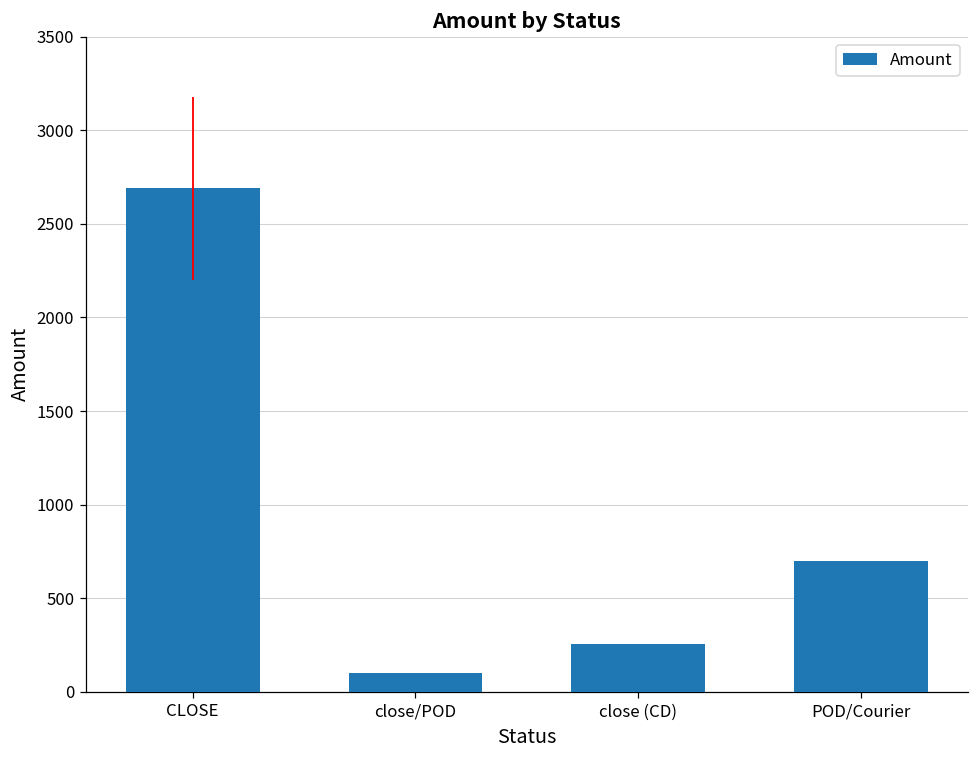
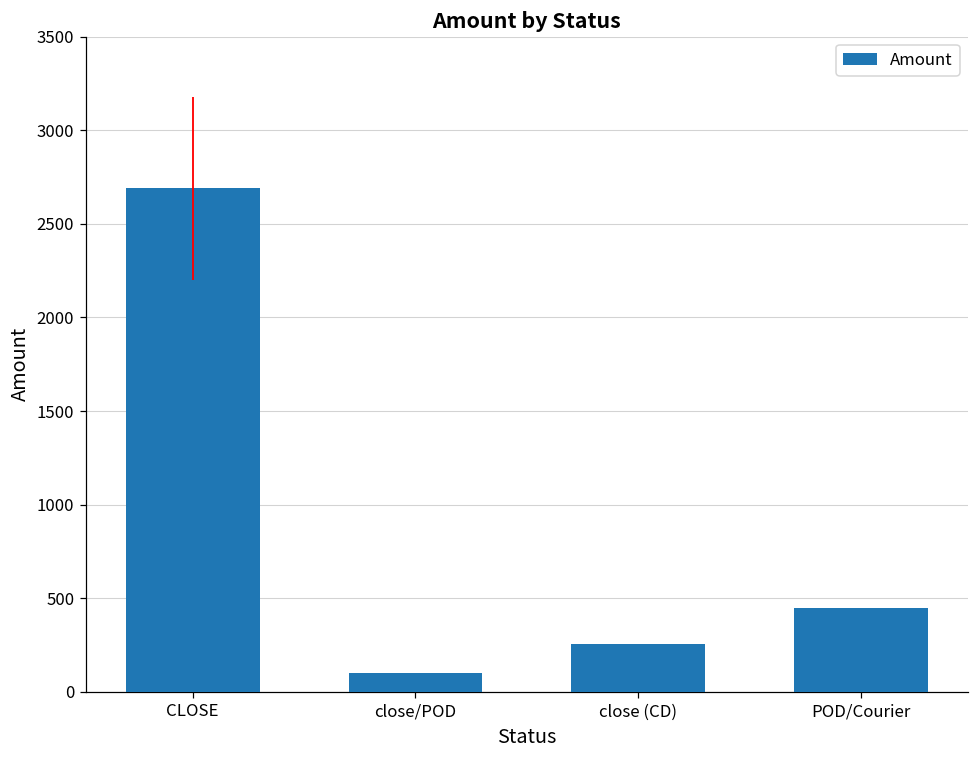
POD/Courier: 700 -> 450
